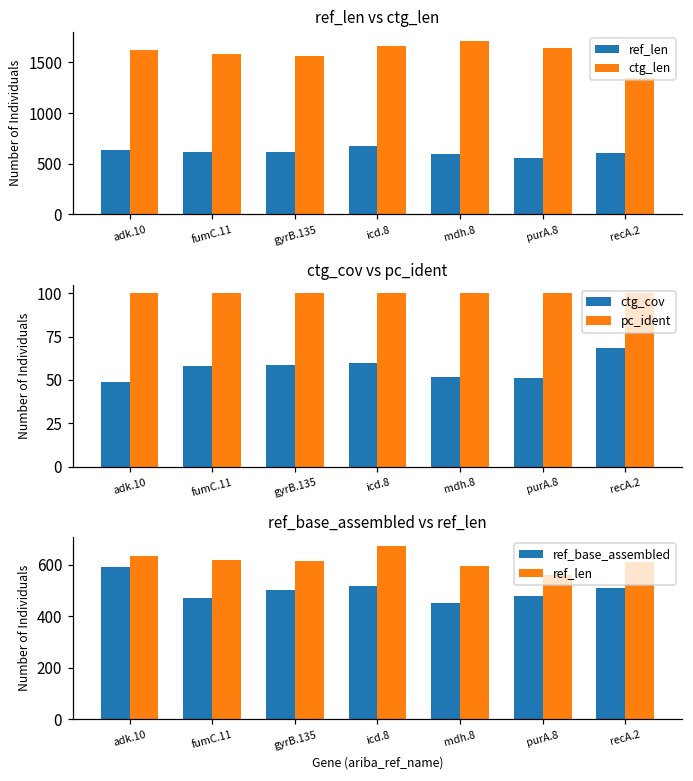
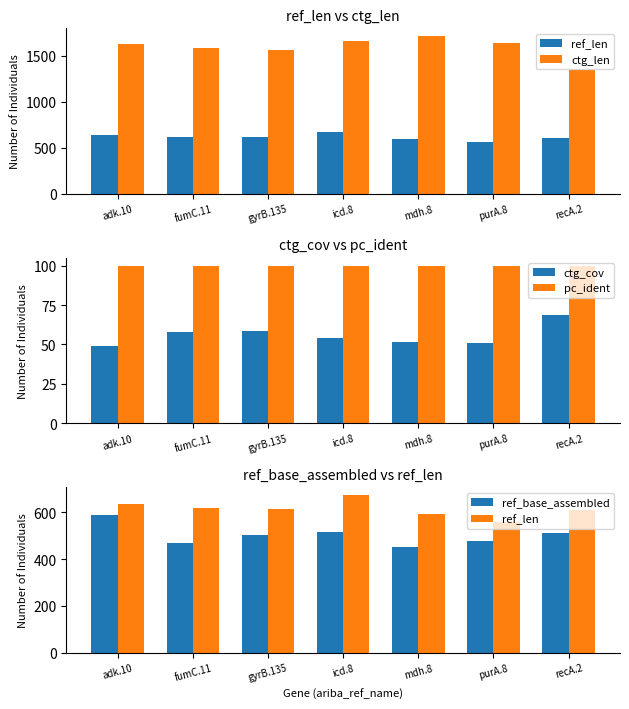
ctg_cov vs pc_ident, ctg_cov, icd.8: 60 -> 54
